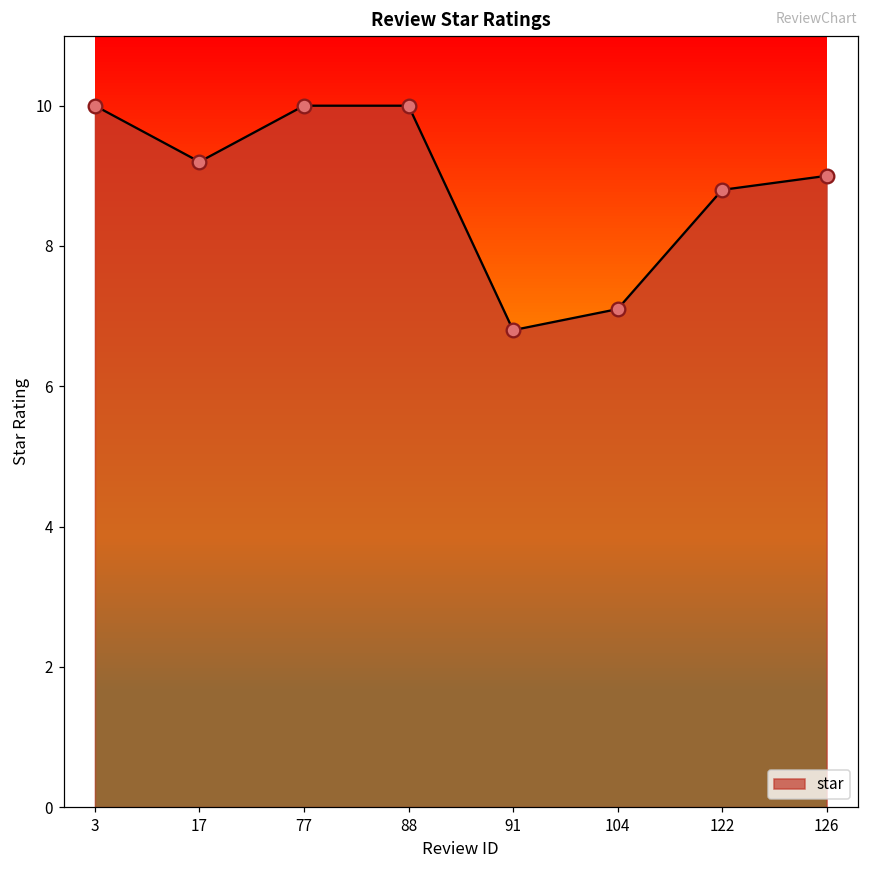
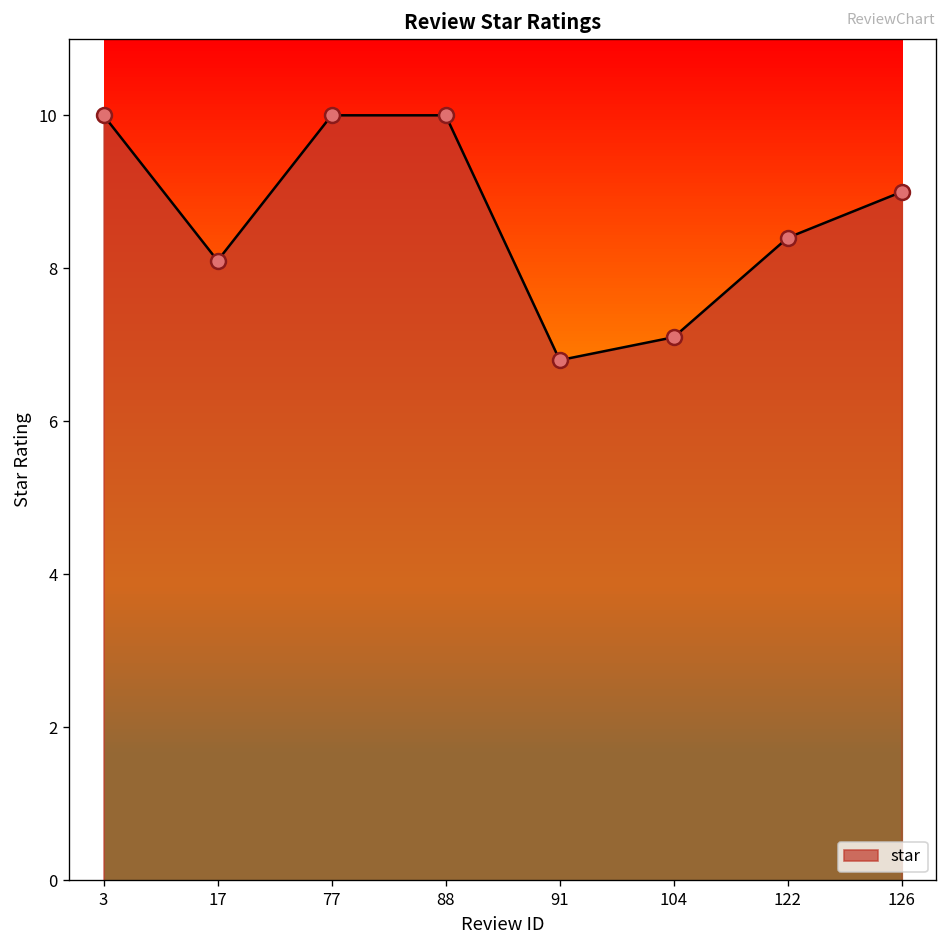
17: 9.2 -> 8.1
122: 8.8 -> 8.4
